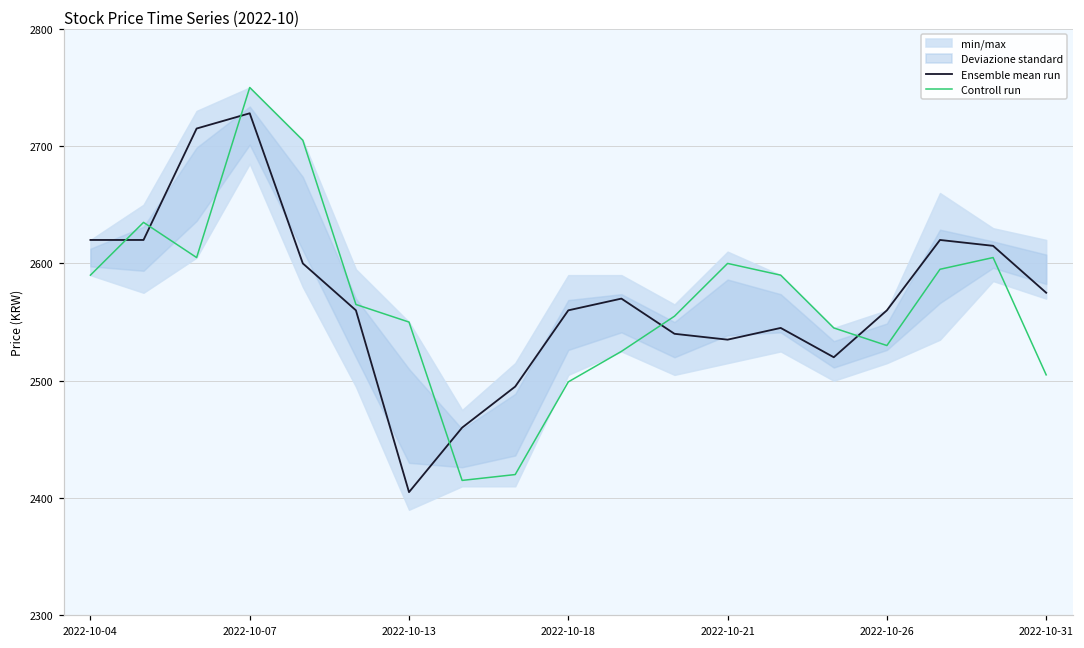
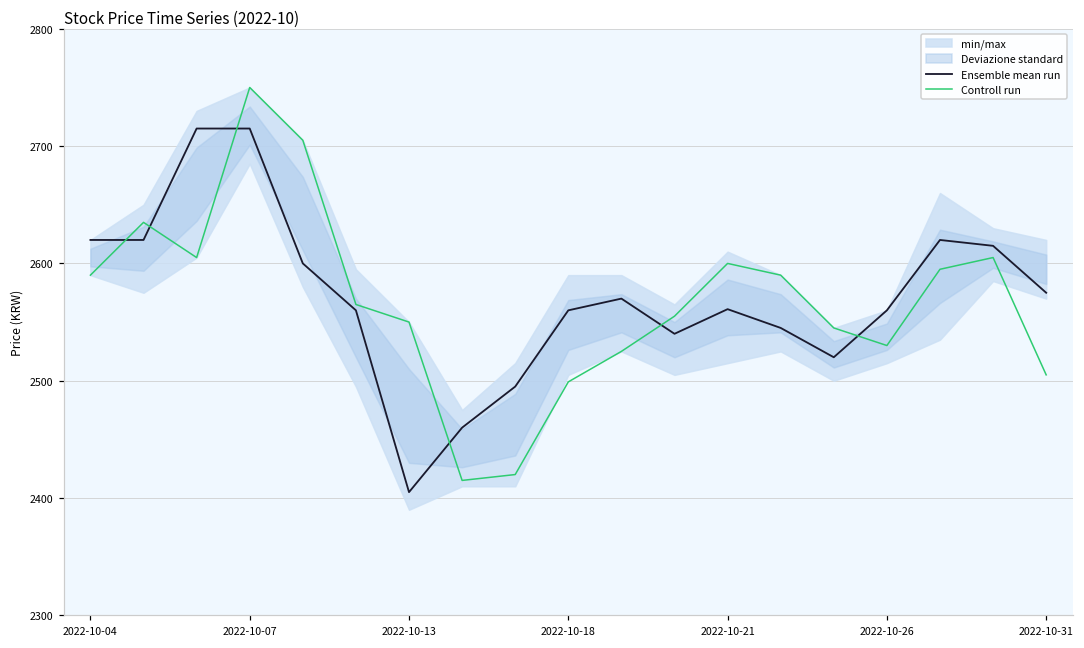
Ensemble mean run, 2022-10-07: 2728 -> 2715
Ensemble mean run, 2022-10-21: 2535 -> 2561
